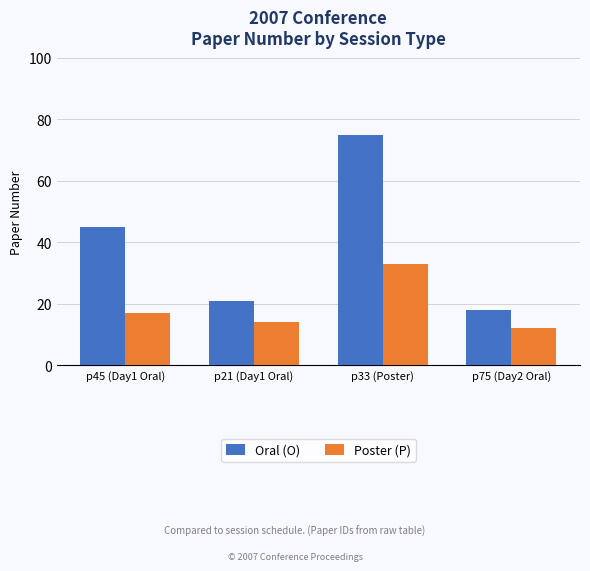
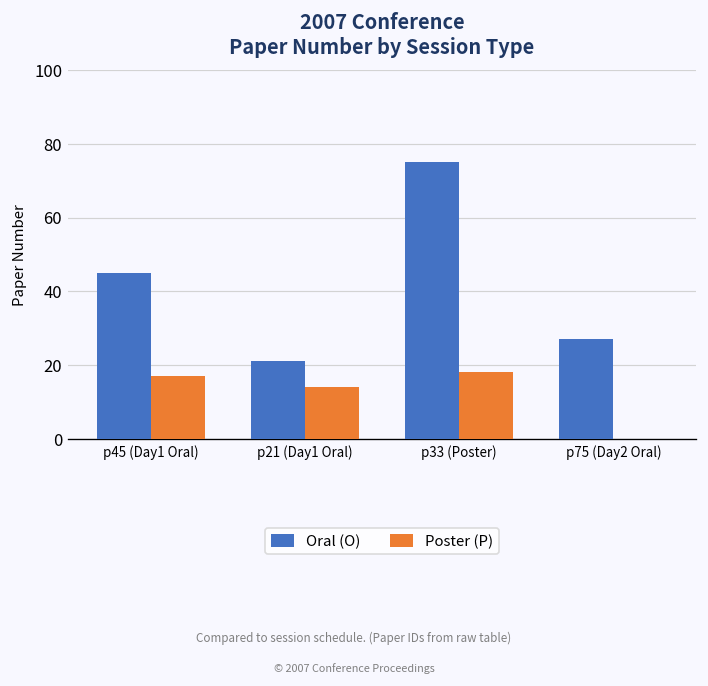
Poster (P), p33 (Poster): 33 -> 18
Oral (O), p75 (Day2 Oral): 18 -> 27
Poster (P), p75 (Day2 Oral): 12 -> 0
